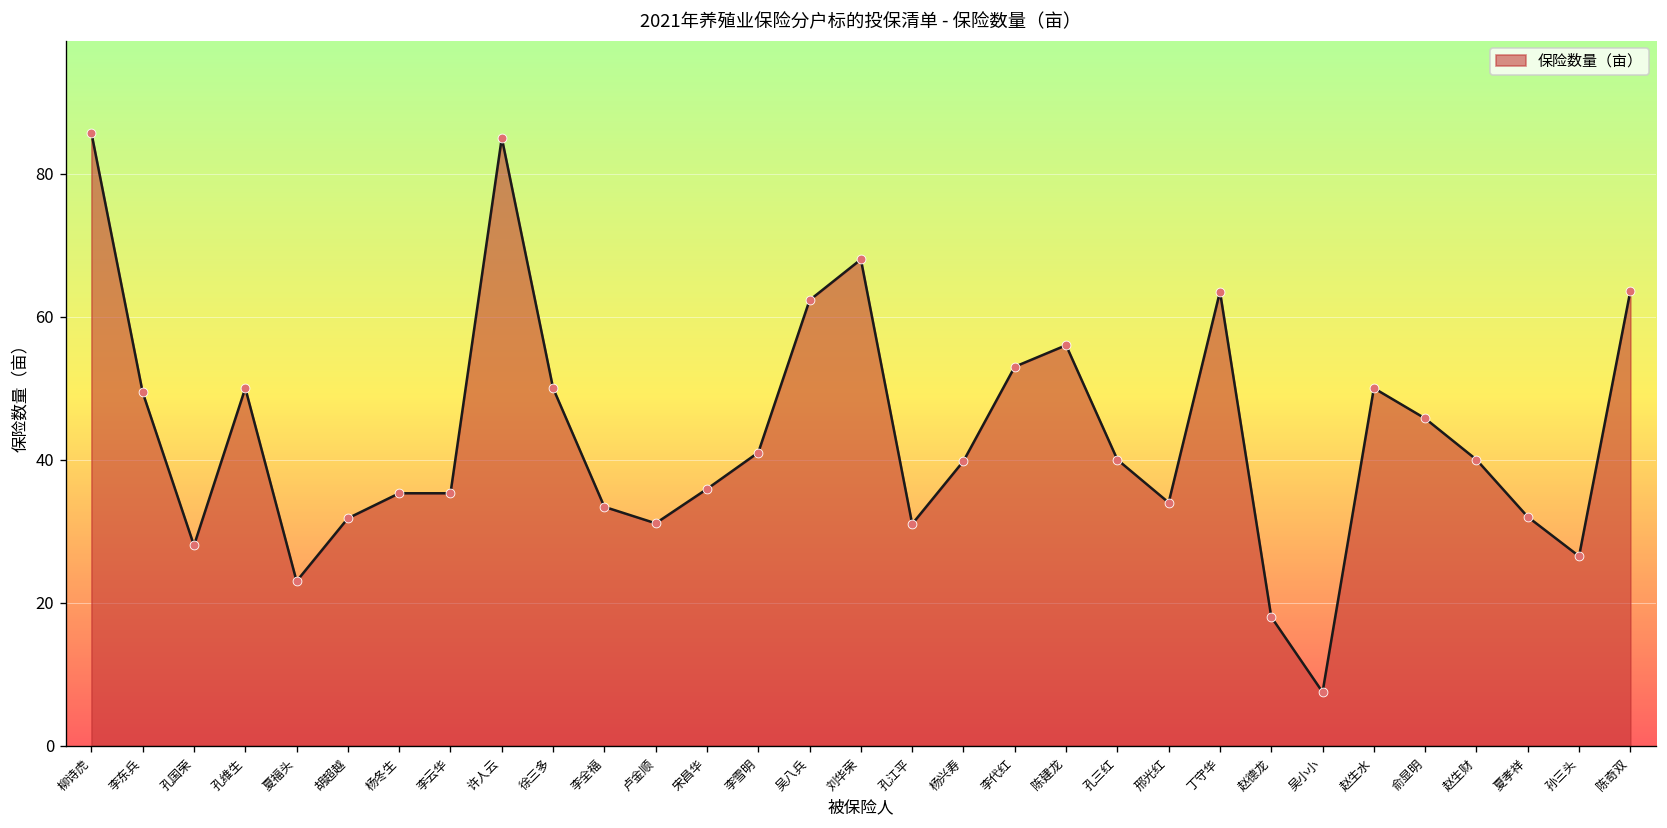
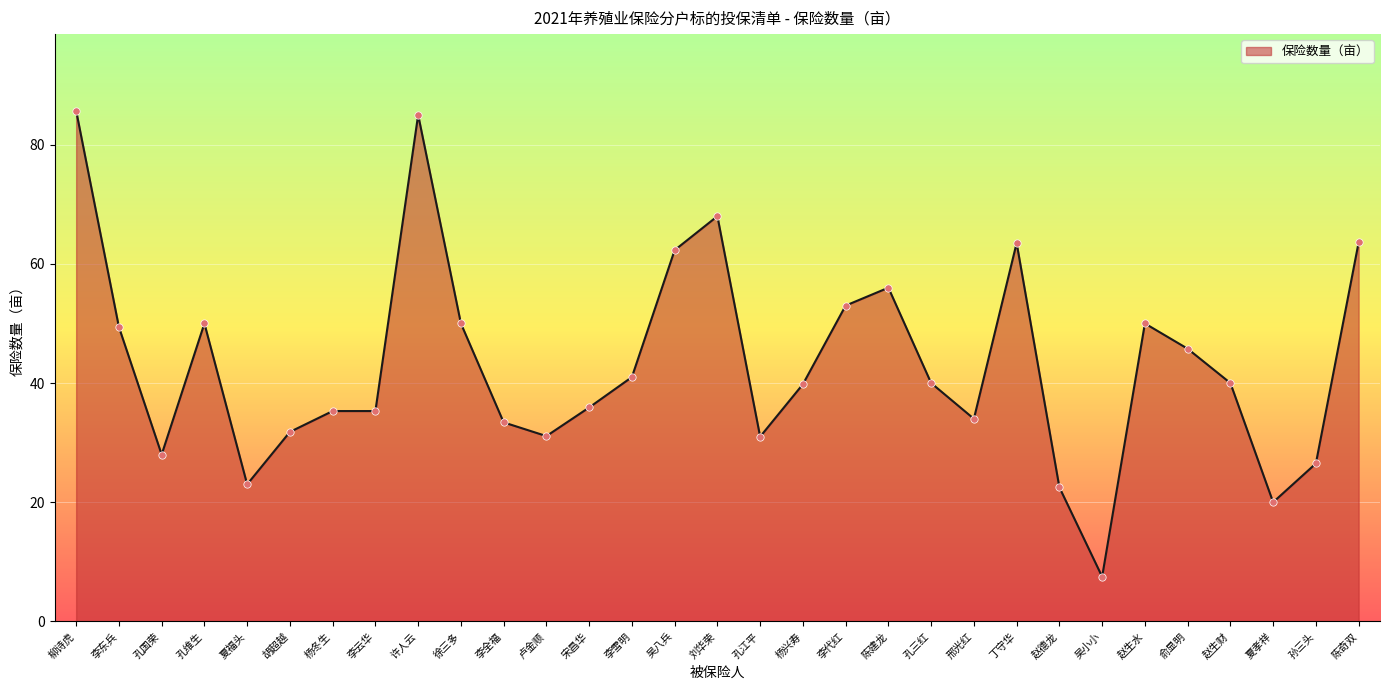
赵德龙: 18 -> 23
夏孝祥: 32 -> 20
